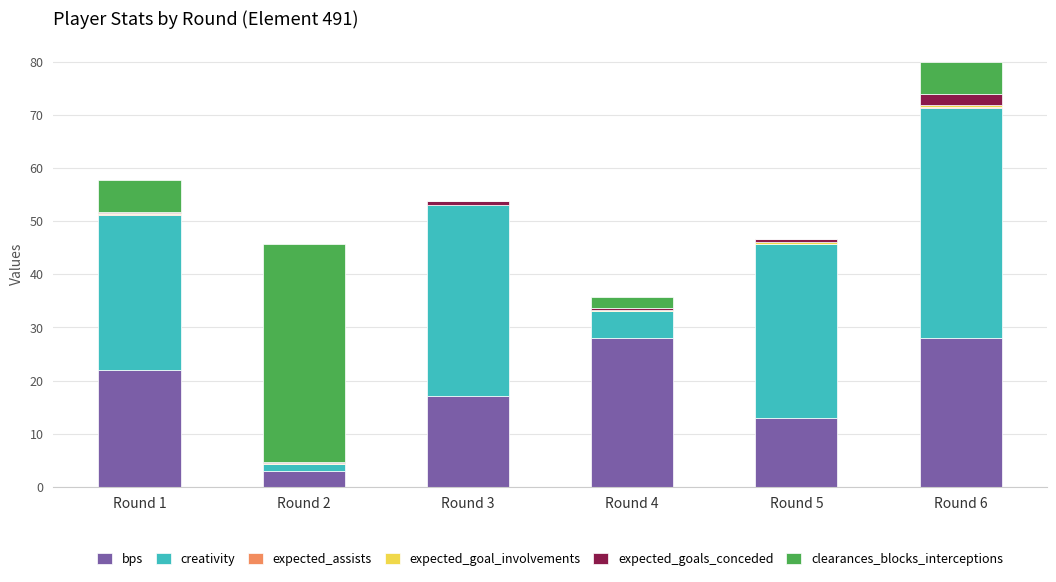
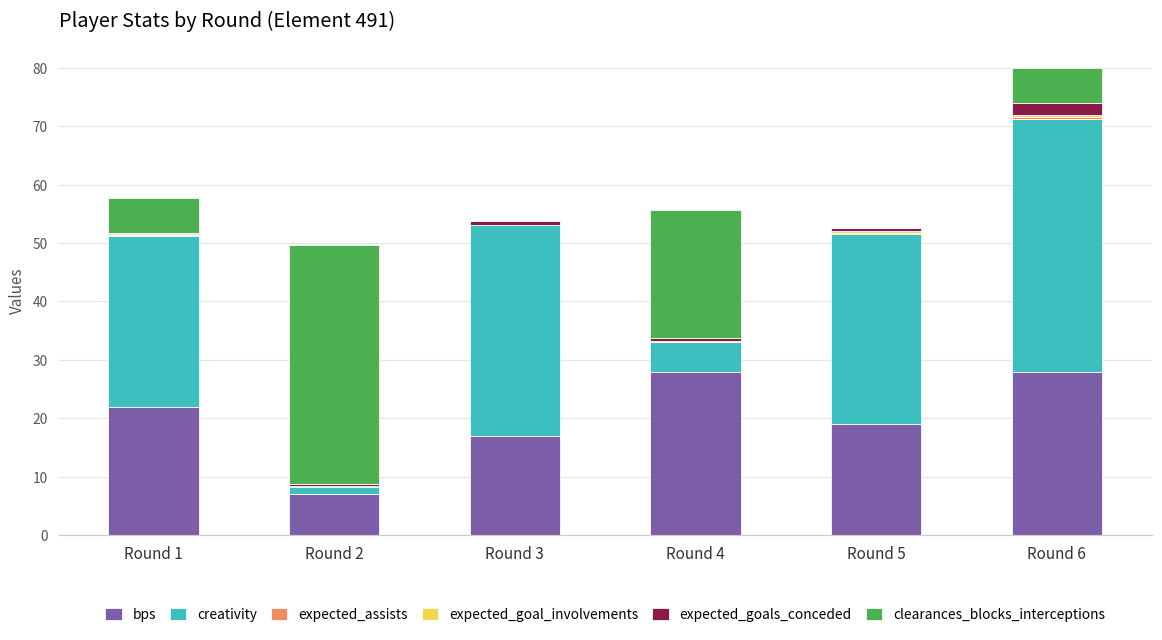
bps, Round 2: 3 -> 7
clearances_blocks_interceptions, Round 4: 2 -> 22
bps, Round 5: 13 -> 19
